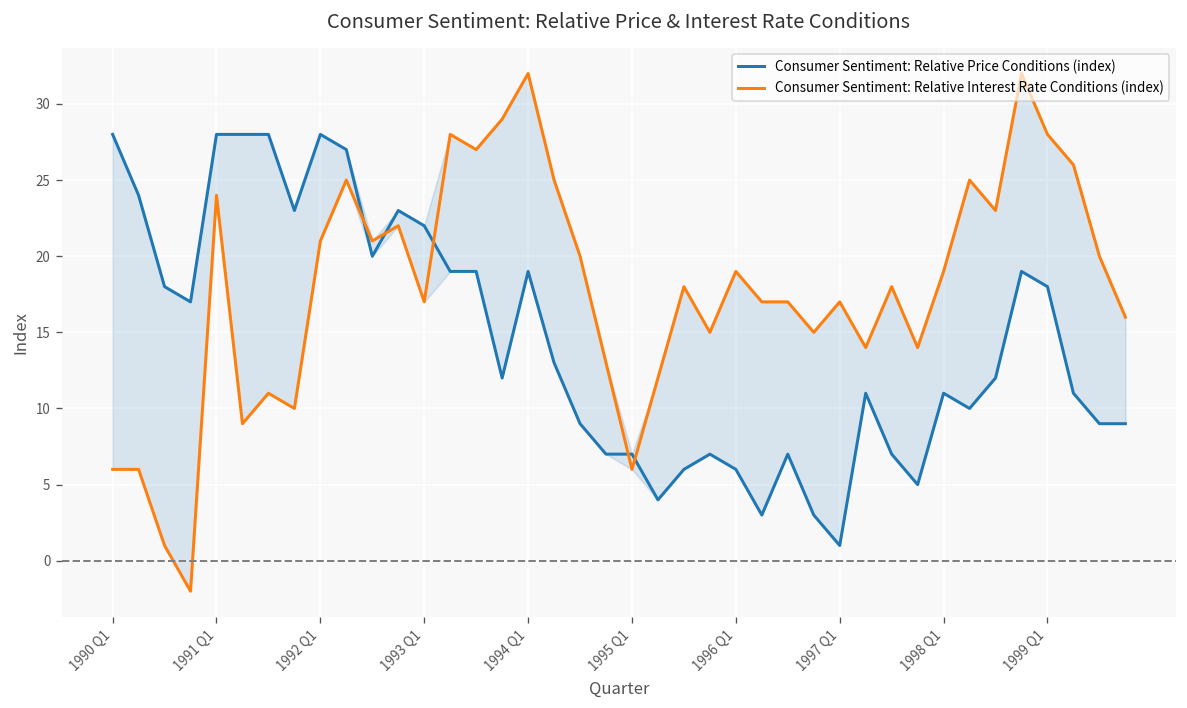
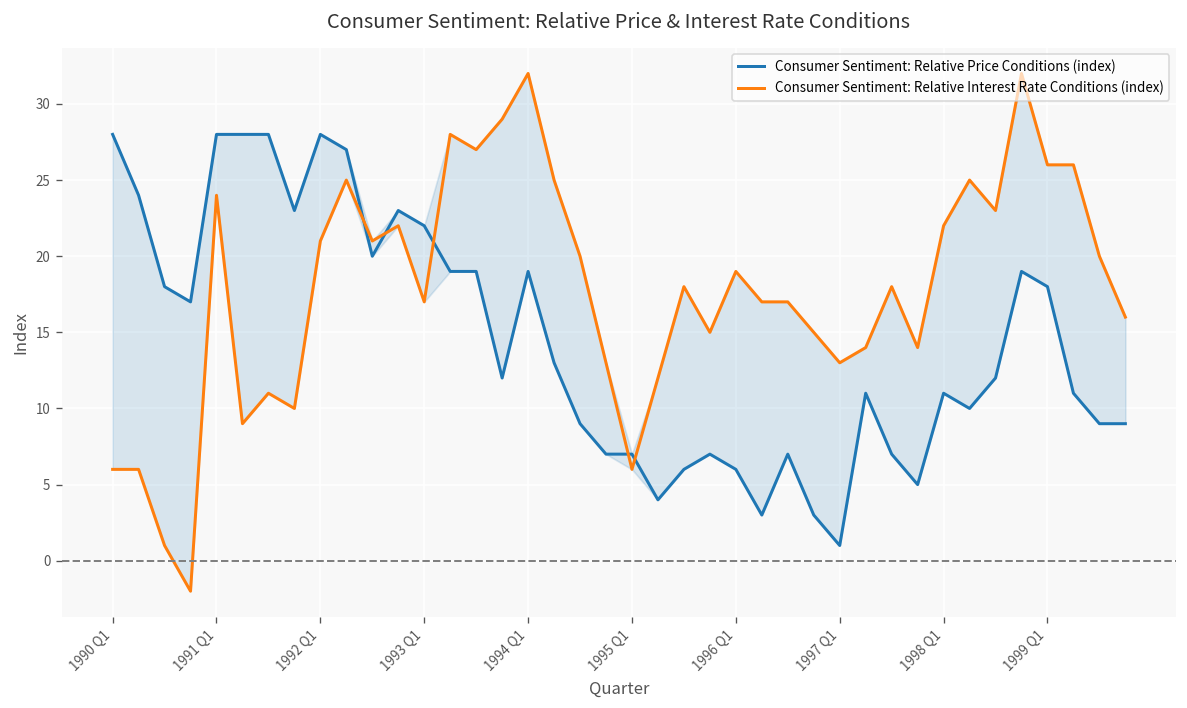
Consumer Sentiment: Relative Interest Rate Conditions (index), 1997 Q1: 17 -> 13
Consumer Sentiment: Relative Interest Rate Conditions (index), 1998 Q1: 19 -> 22
Consumer Sentiment: Relative Interest Rate Conditions (index), 1999 Q1: 28 -> 26
